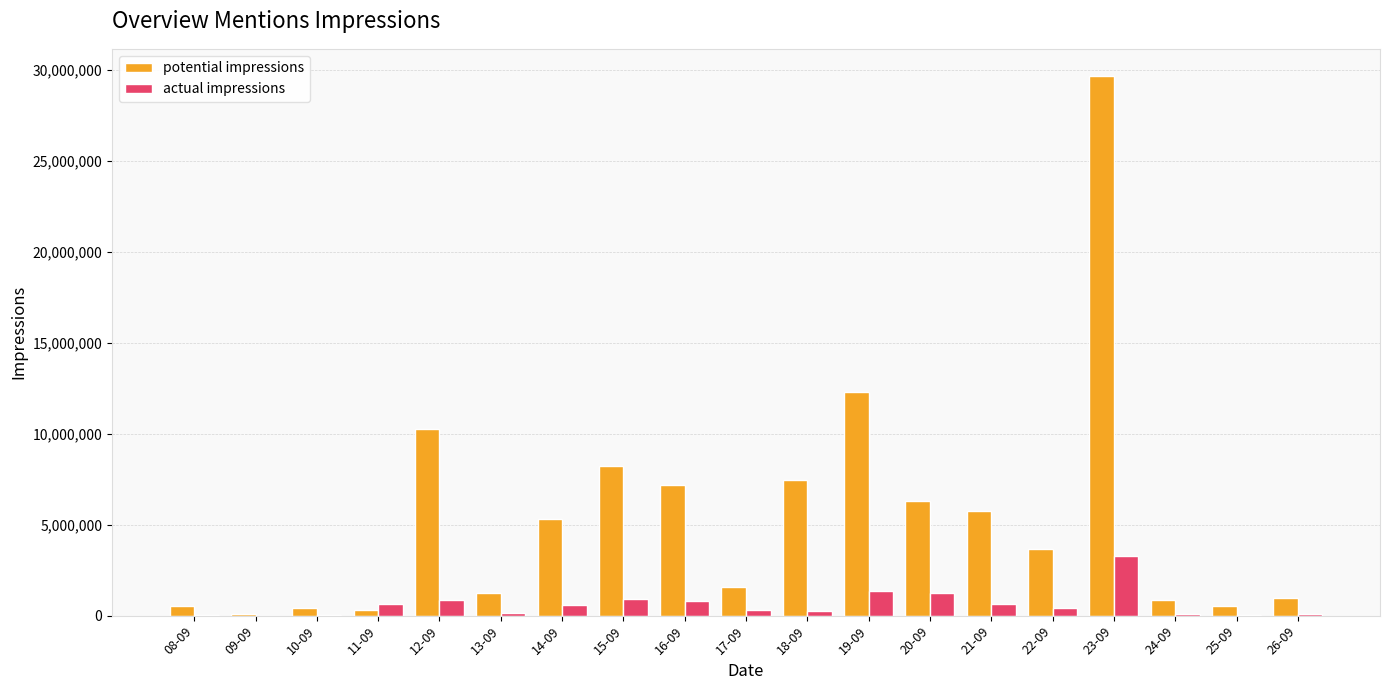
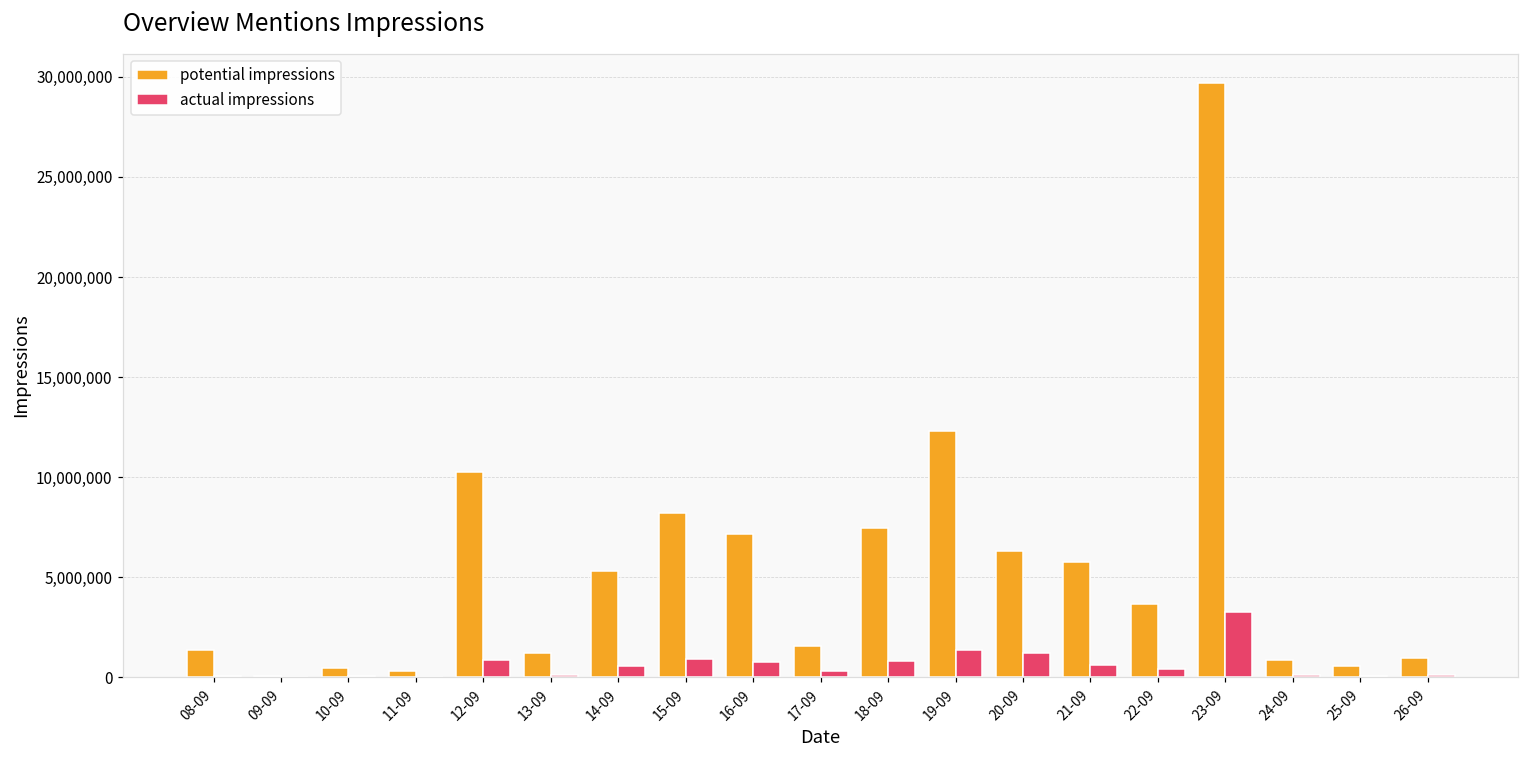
potential impressions, 08-09: 500,000 -> 1,400,000
actual impressions, 11-09: 600,000 -> 0
actual impressions, 18-09: 300,000 -> 800,000
